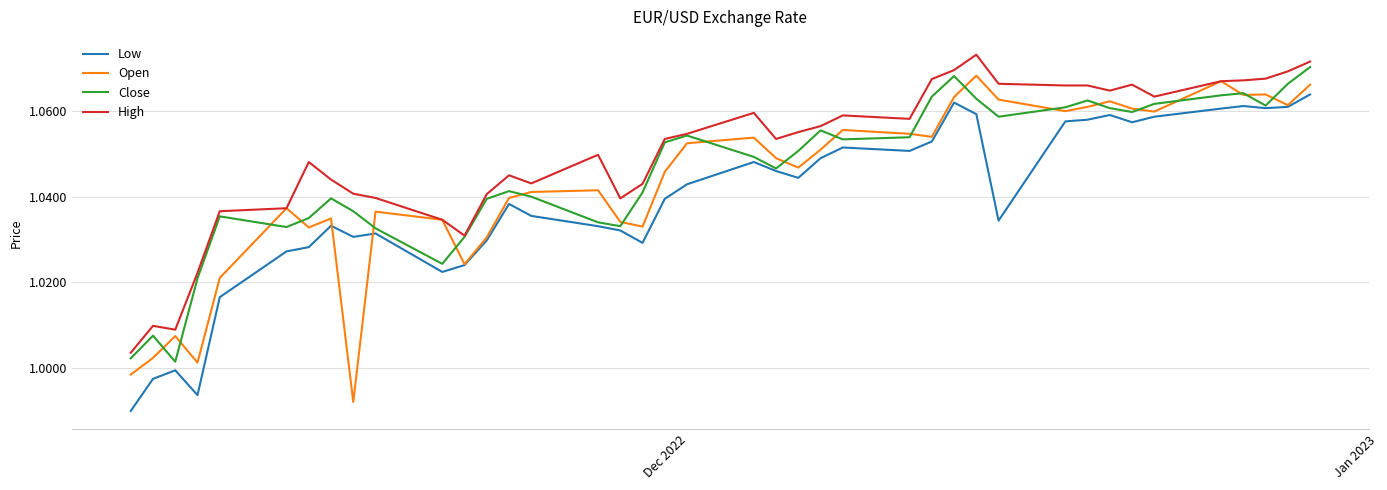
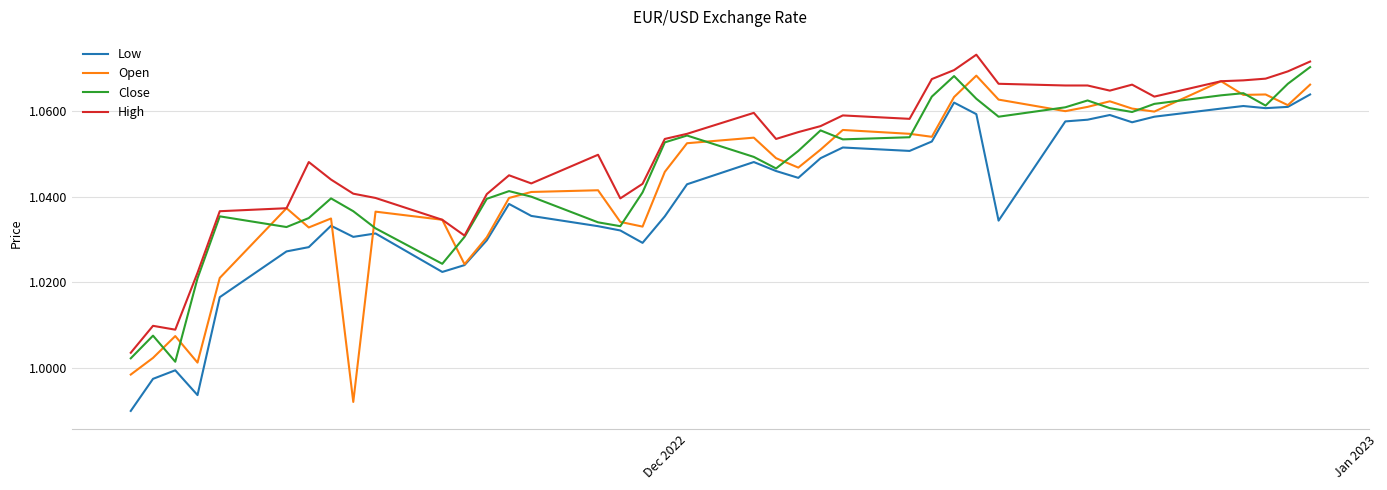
Low, Dec 2022: 1.040 -> 1.035
